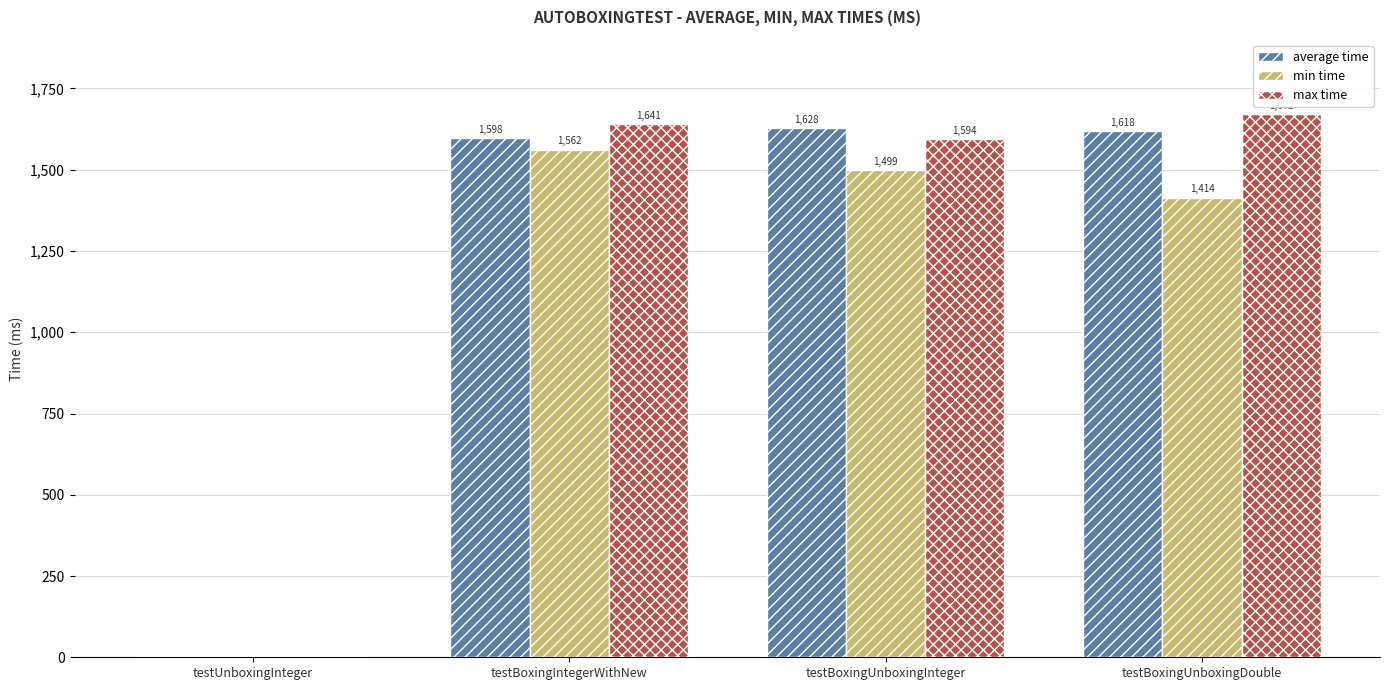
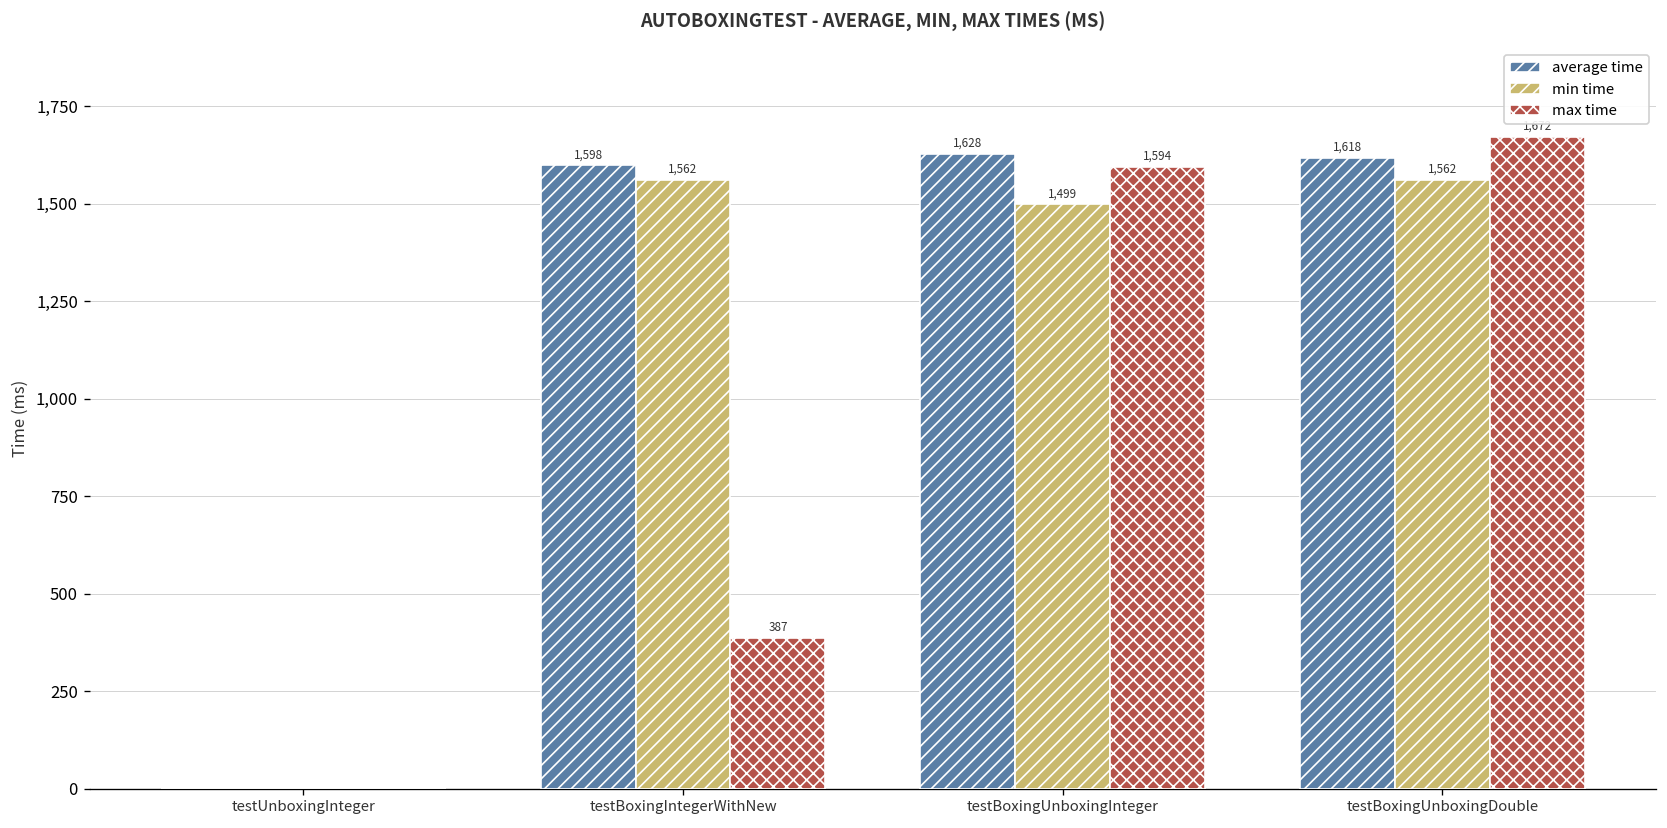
max time, testBoxingIntegerWithNew: 1,641 -> 387
min time, testBoxingUnboxingDouble: 1,414 -> 1,562
